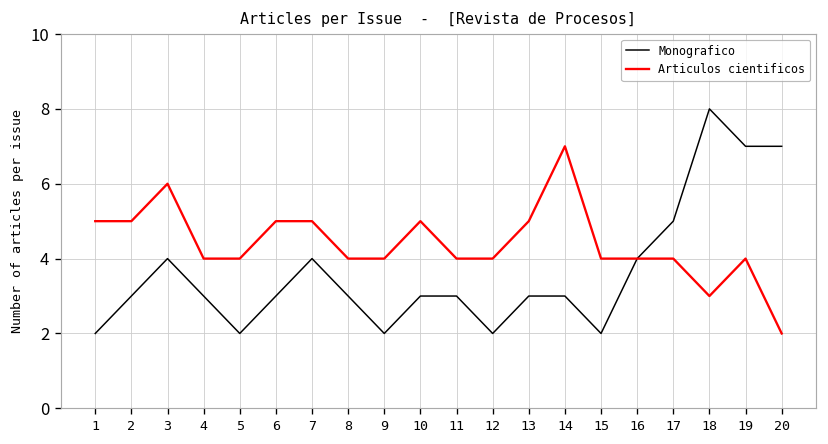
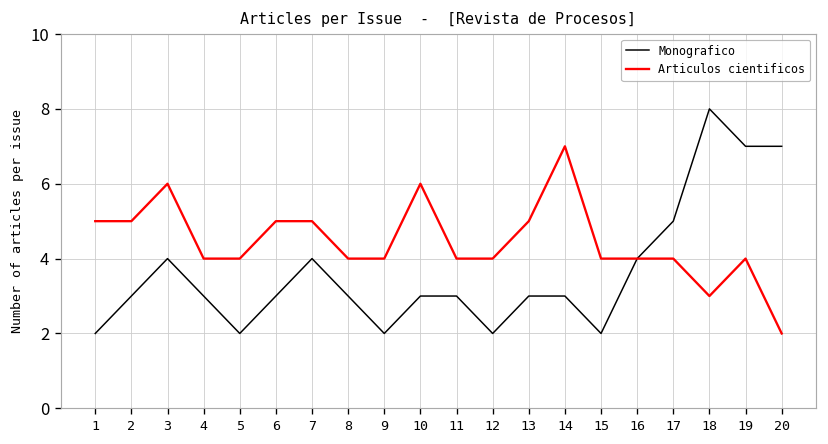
Articulos cientificos, 10: 5 -> 6
